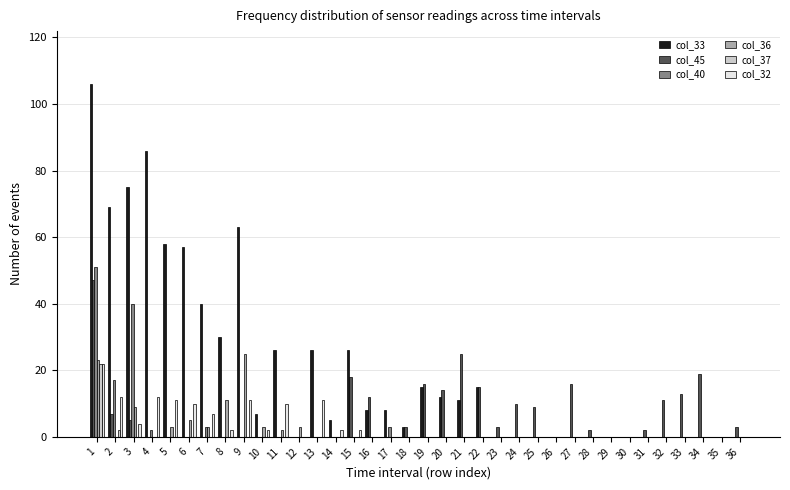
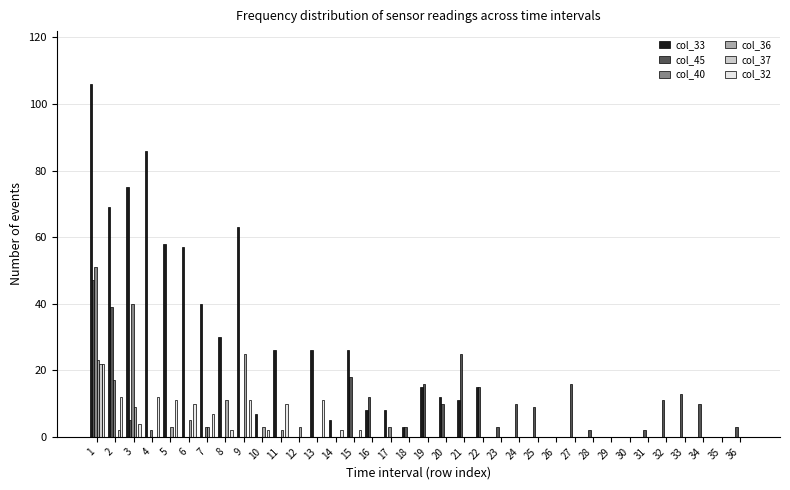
col_45, 2: 7 -> 39
col_45, 20: 14 -> 10
col_45, 34: 19 -> 10
